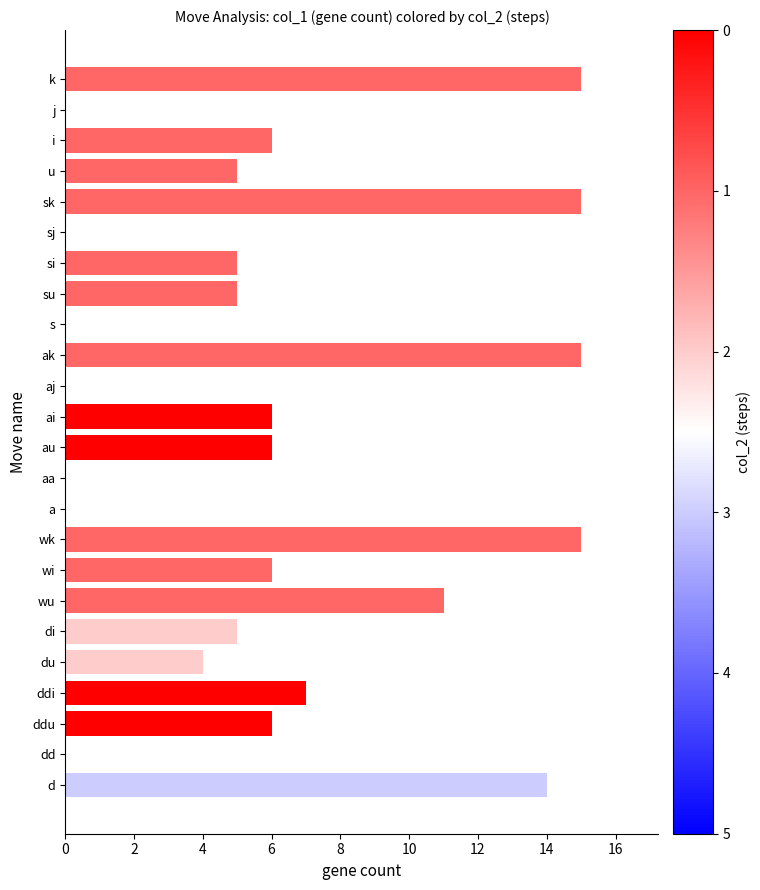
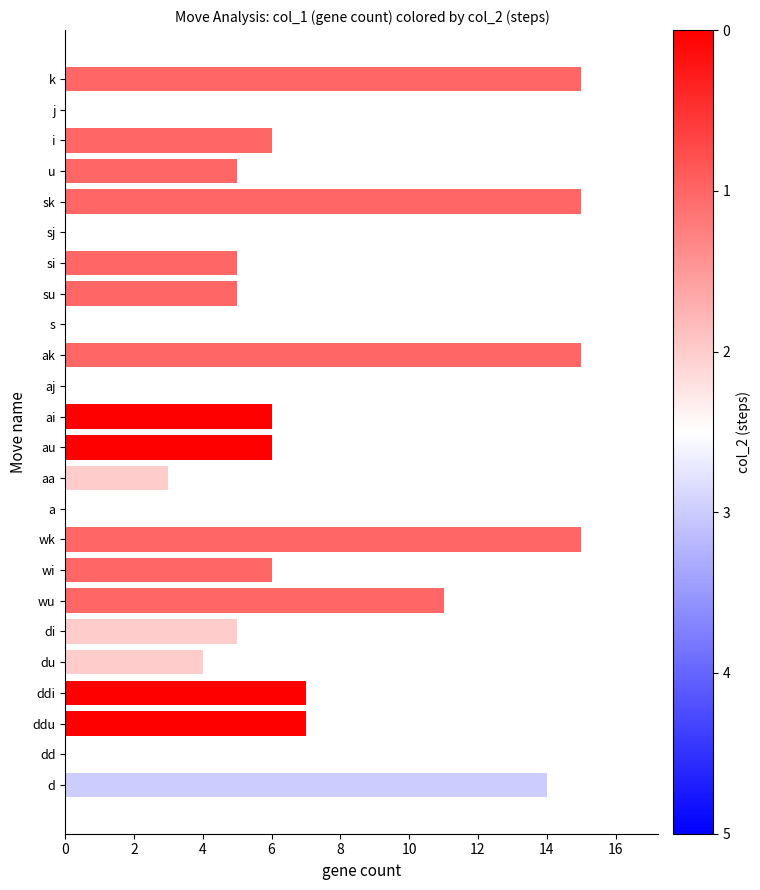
aa: 0 -> 3
ddu: 6 -> 7
